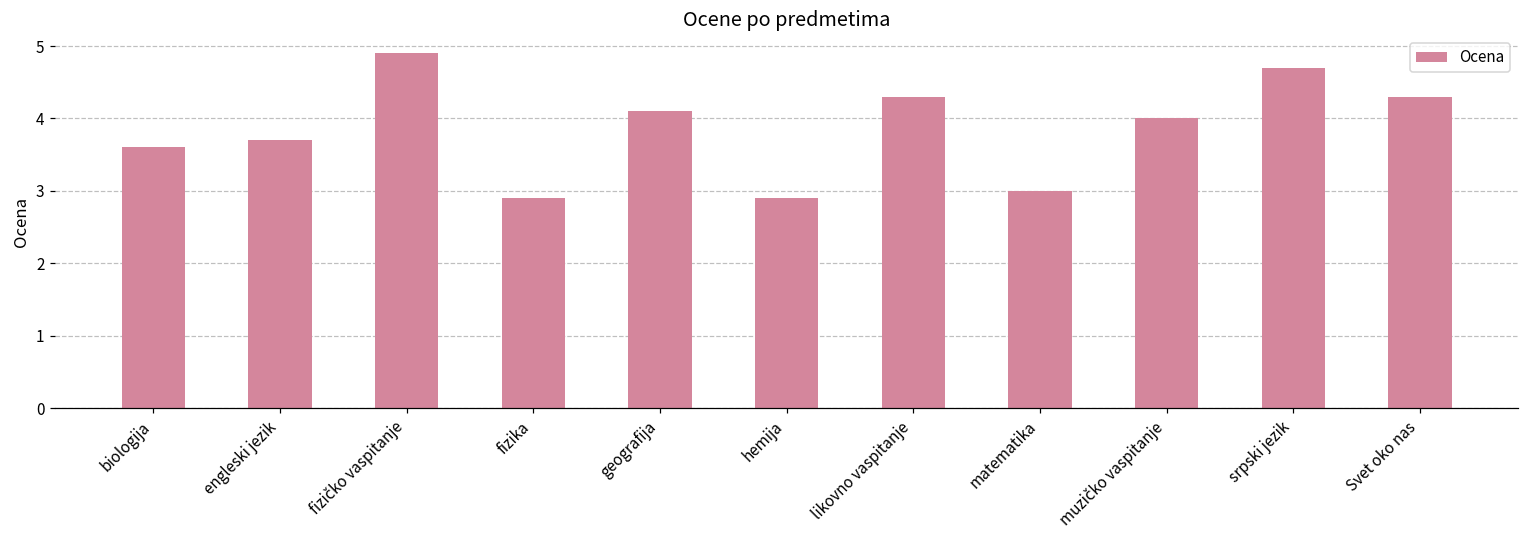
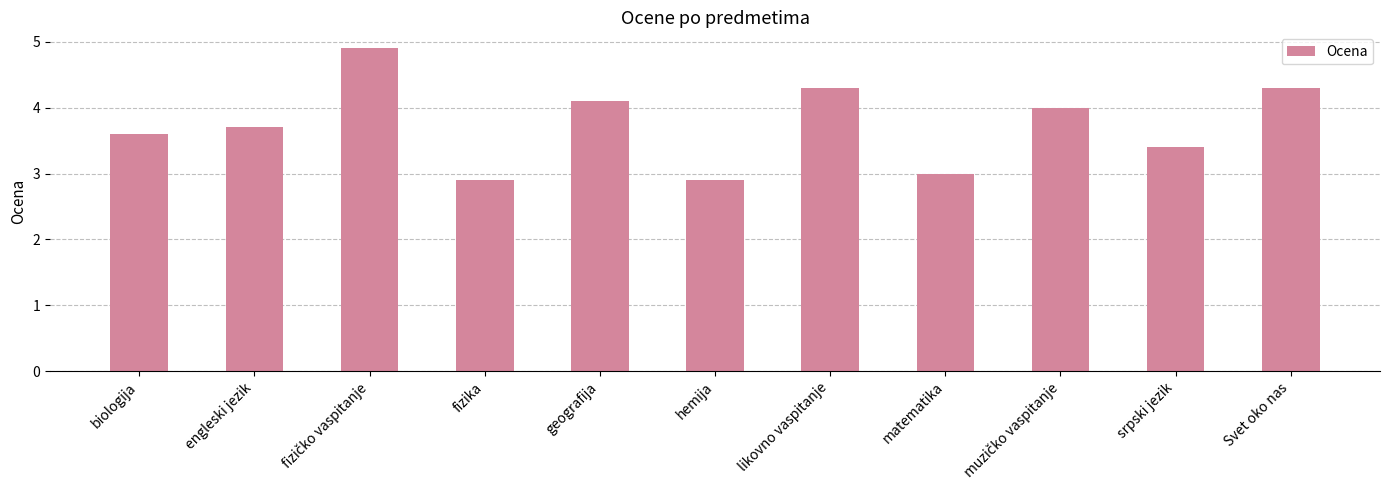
srpski jezik: 4.7 -> 3.4
